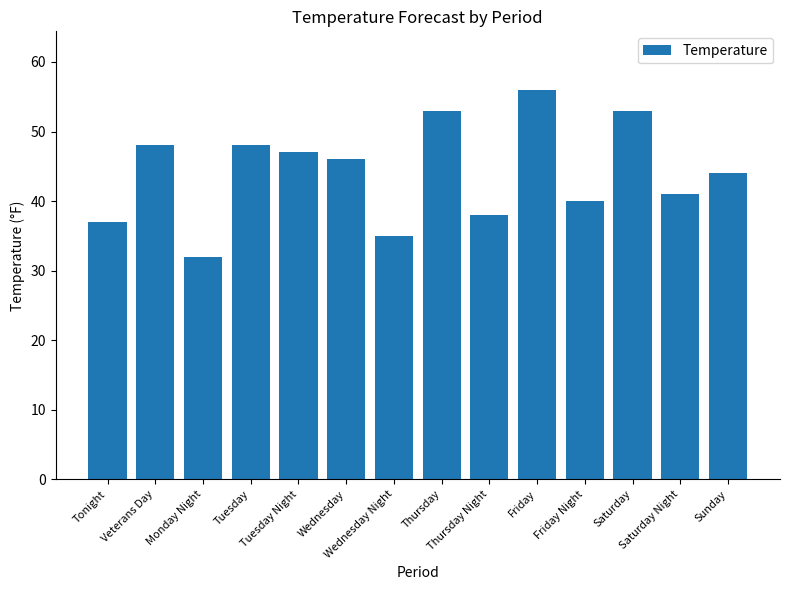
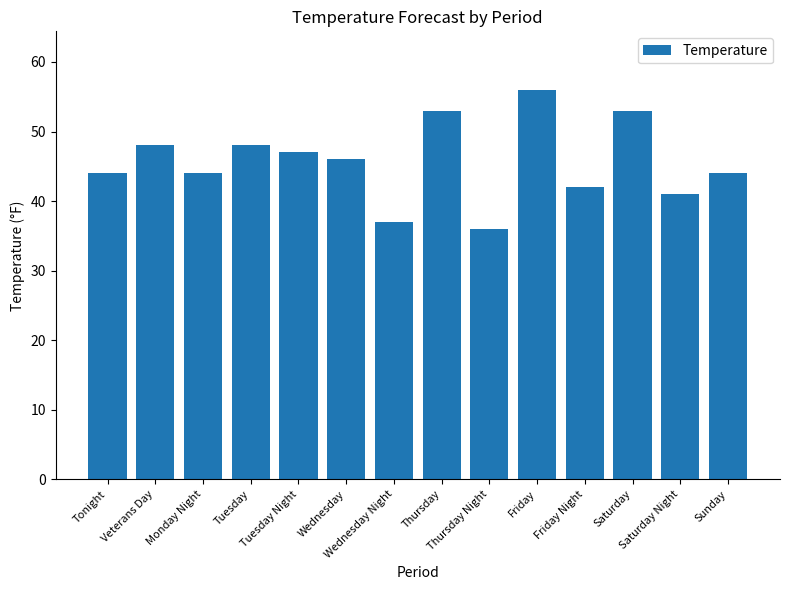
Tonight: 37 -> 44
Monday Night: 32 -> 44
Wednesday Night: 35 -> 37
Thursday Night: 38 -> 36
Friday Night: 40 -> 42
